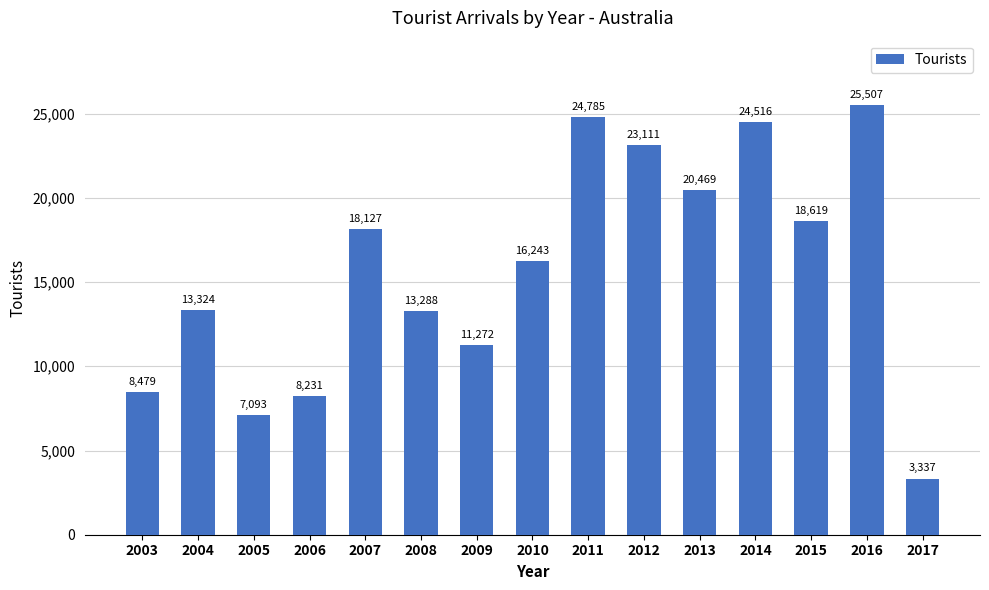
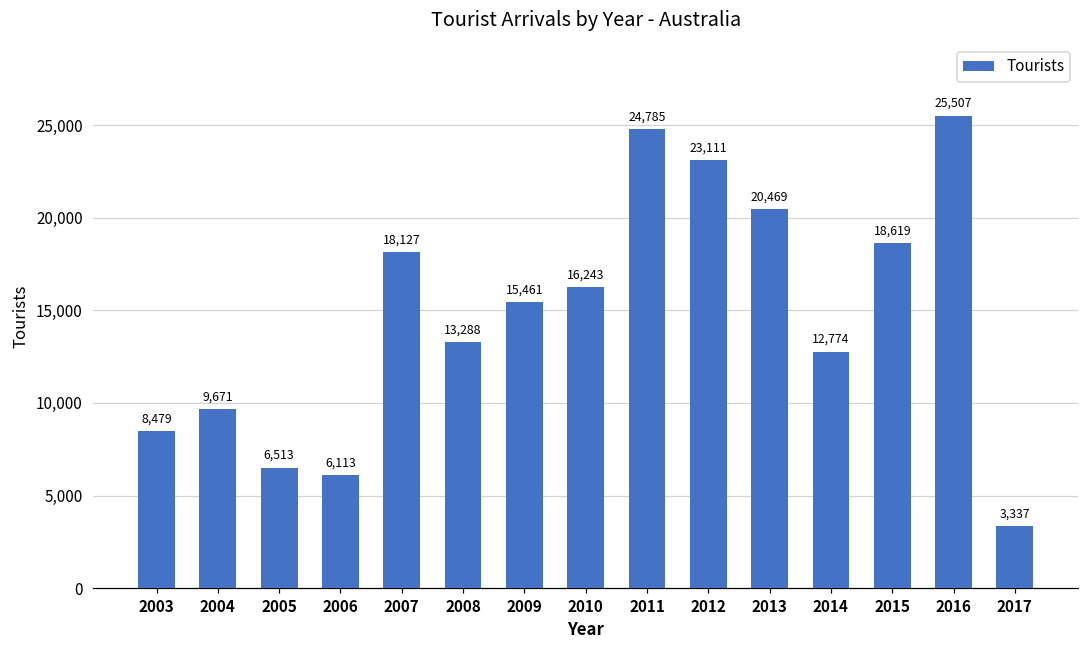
2004: 13,324 -> 9,671
2005: 7,093 -> 6,513
2006: 8,231 -> 6,113
2009: 11,272 -> 15,461
2014: 24,516 -> 12,774
